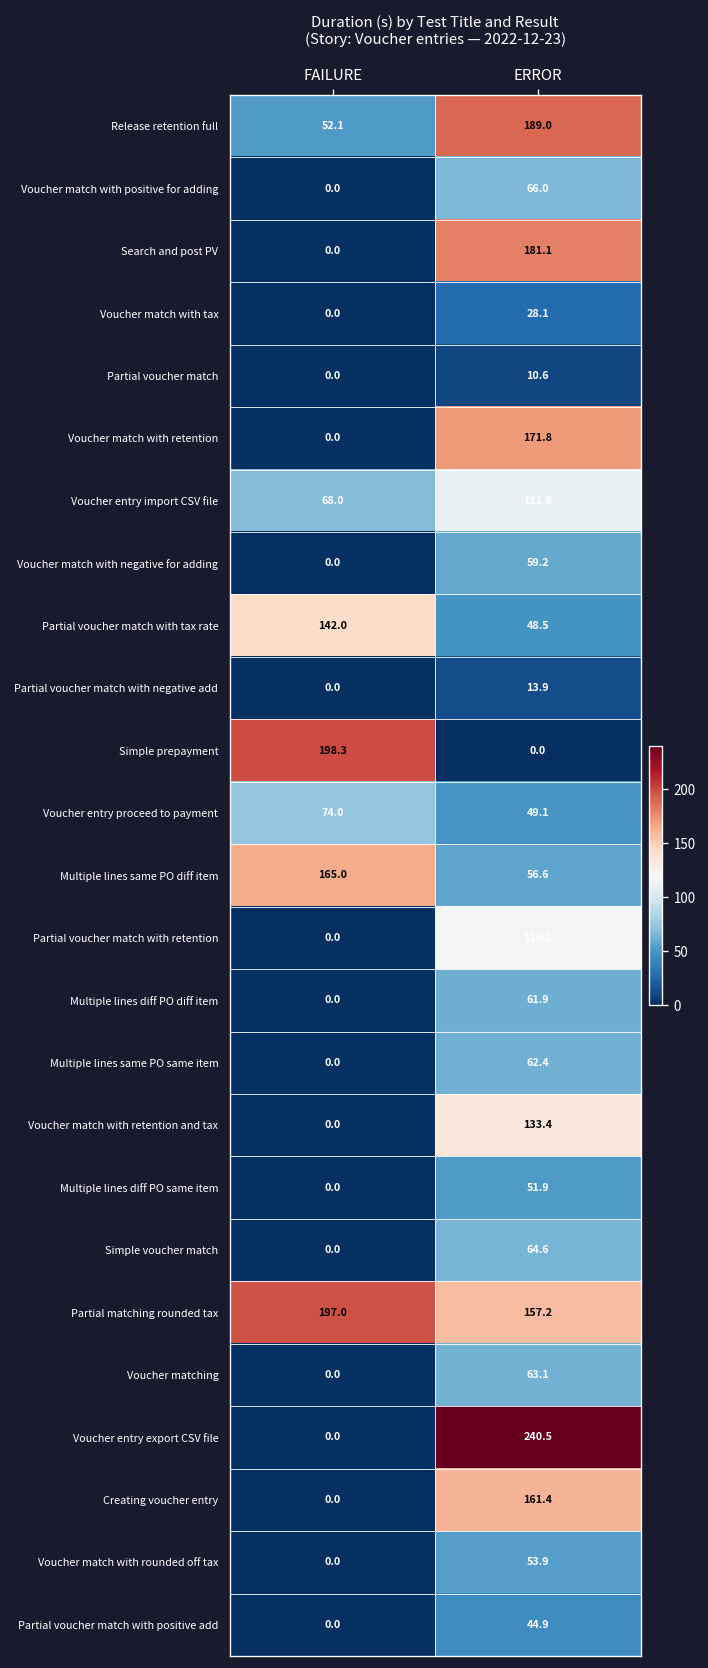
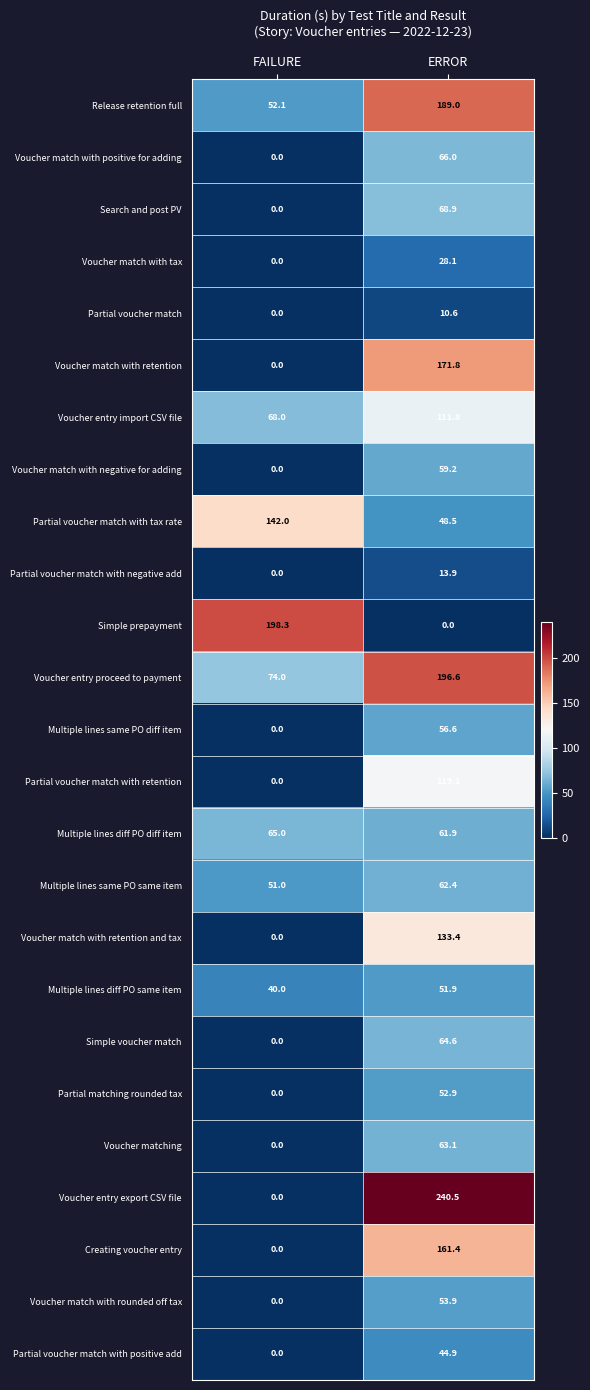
Search and post PV, ERROR: 181.1 -> 68.9
Voucher entry proceed to payment, ERROR: 49.1 -> 196.6
Multiple lines same PO diff item, FAILURE: 165.0 -> 0.0
Multiple lines diff PO diff item, FAILURE: 0.0 -> 65.0
Multiple lines same PO same item, FAILURE: 0.0 -> 51.0
Multiple lines diff PO same item, FAILURE: 0.0 -> 40.0
Partial matching rounded tax, FAILURE: 197.0 -> 0.0
Partial matching rounded tax, ERROR: 157.2 -> 52.9
